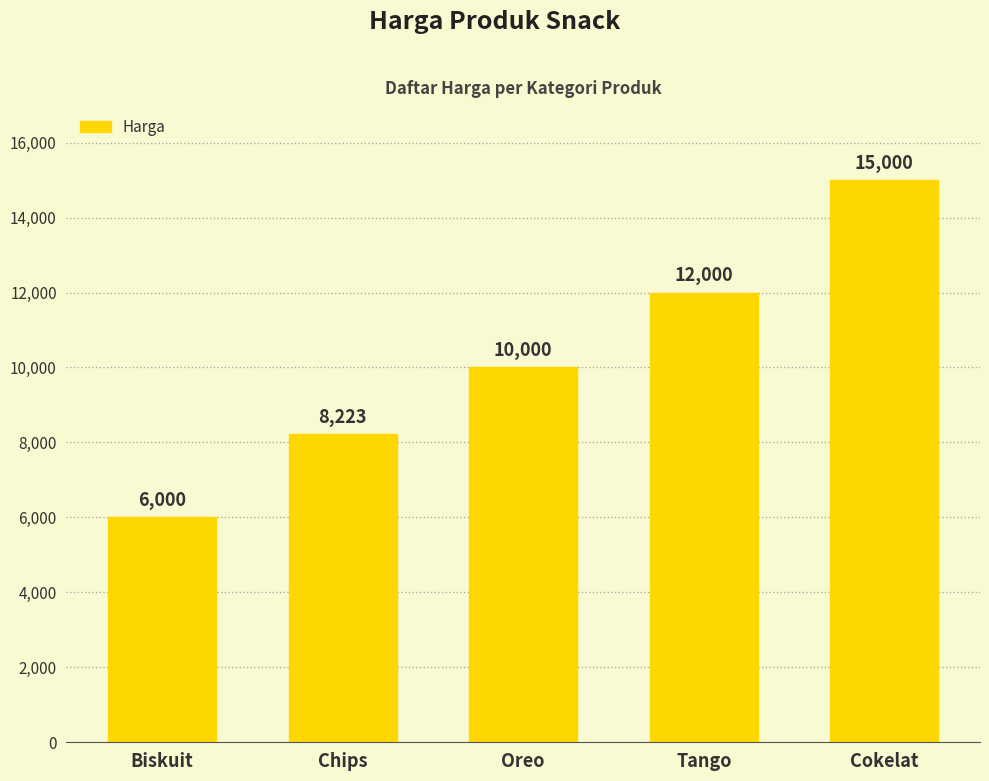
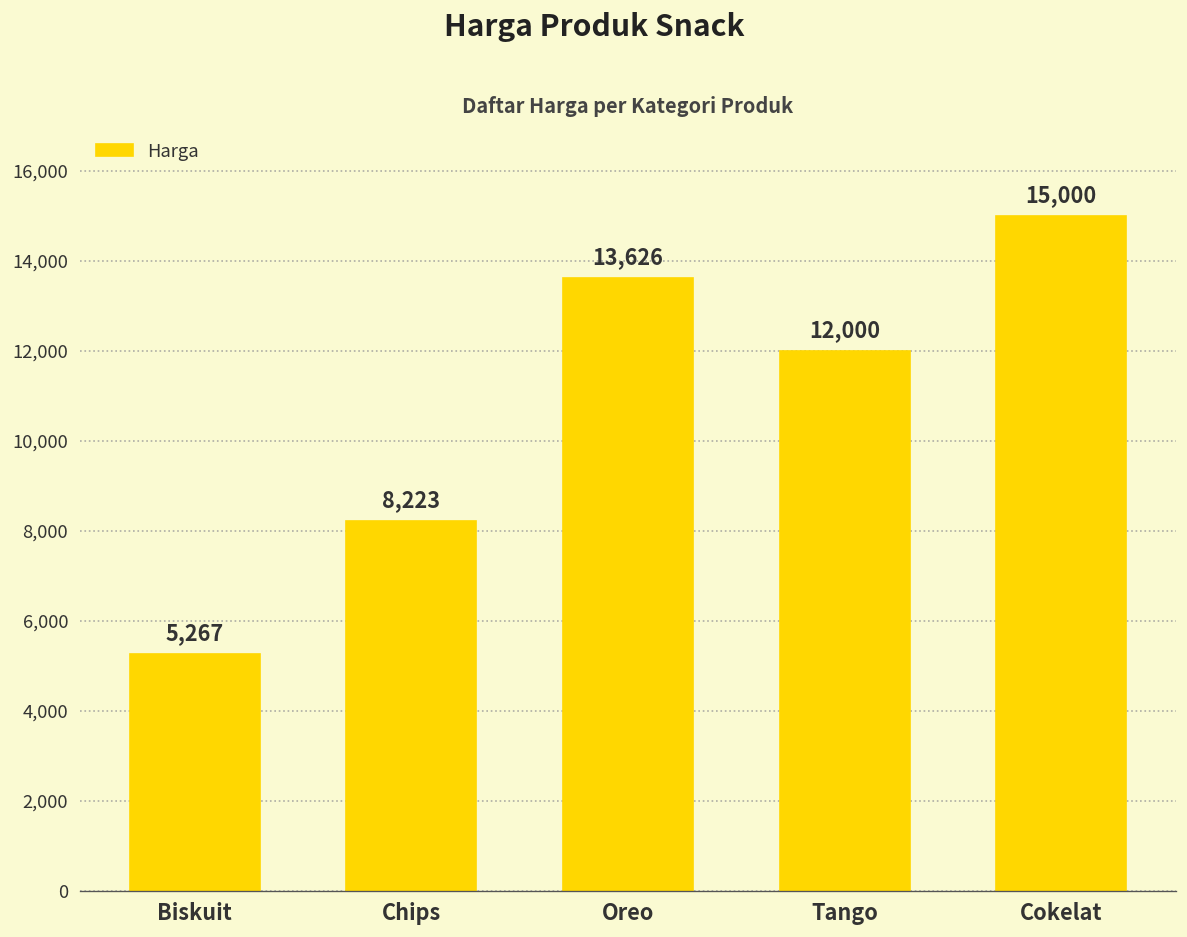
Biskuit: 6,000 -> 5,267
Oreo: 10,000 -> 13,626
